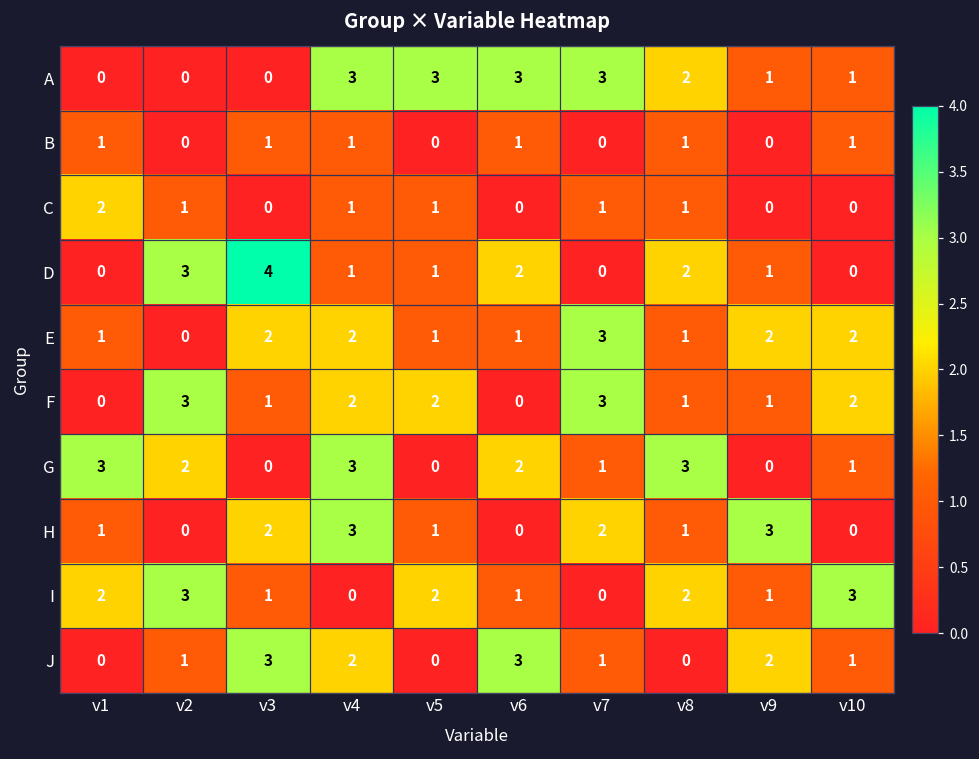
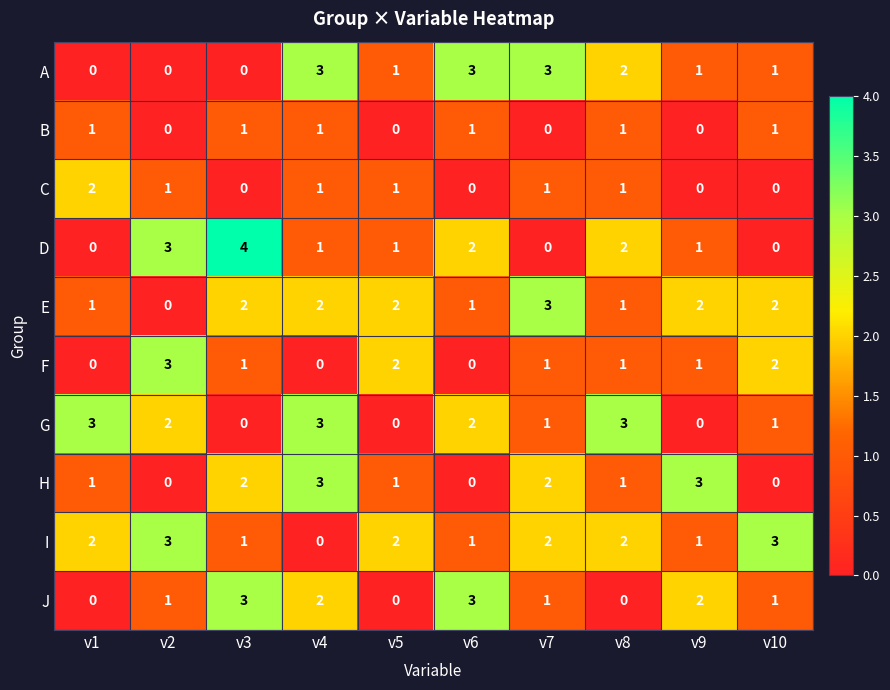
A, v5: 3 -> 1
E, v5: 1 -> 2
F, v4: 2 -> 0
F, v7: 3 -> 1
I, v7: 0 -> 2
